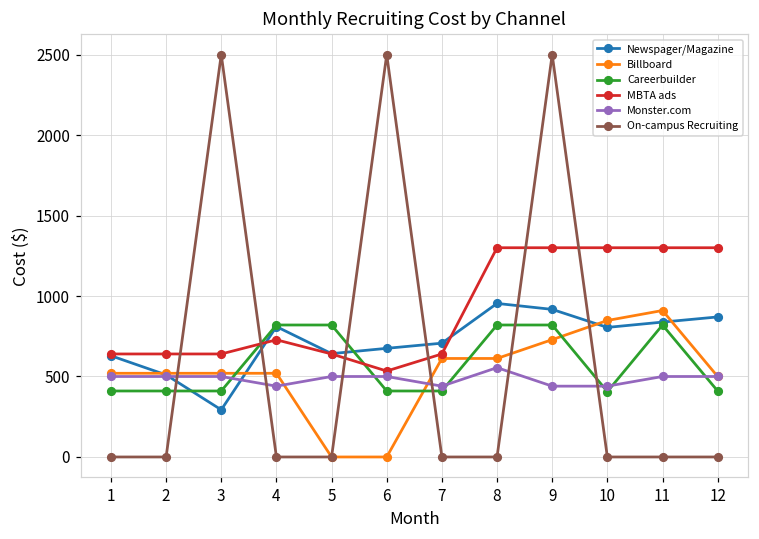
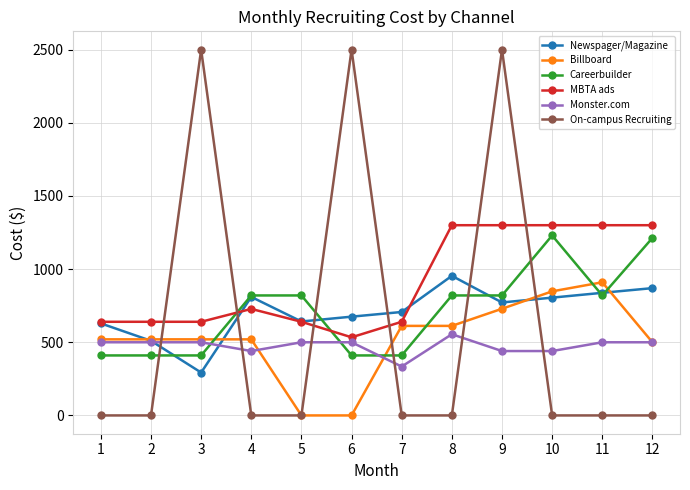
Monster.com, 7: 440 -> 330
Newspager/Magazine, 9: 920 -> 770
Careerbuilder, 10: 410 -> 1230
Careerbuilder, 12: 410 -> 1210
